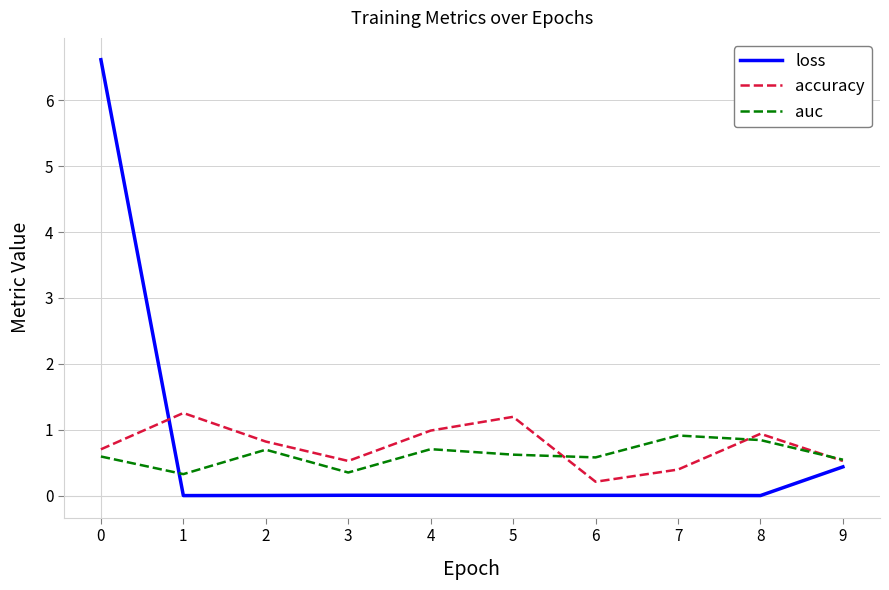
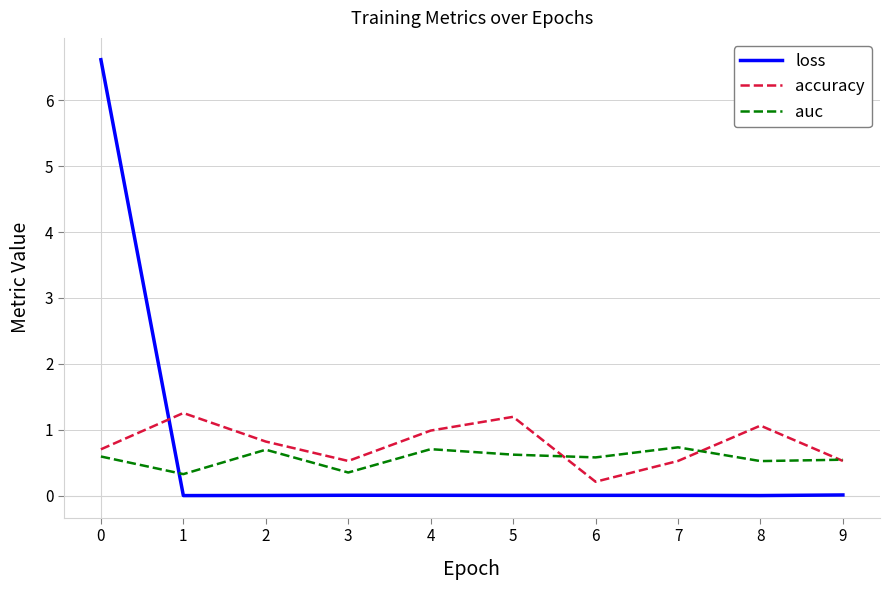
accuracy, 7: 0.4 -> 0.5
auc, 7: 0.9 -> 0.7
accuracy, 8: 0.9 -> 1.1
auc, 8: 0.8 -> 0.5
loss, 9: 0.4 -> 0.0
